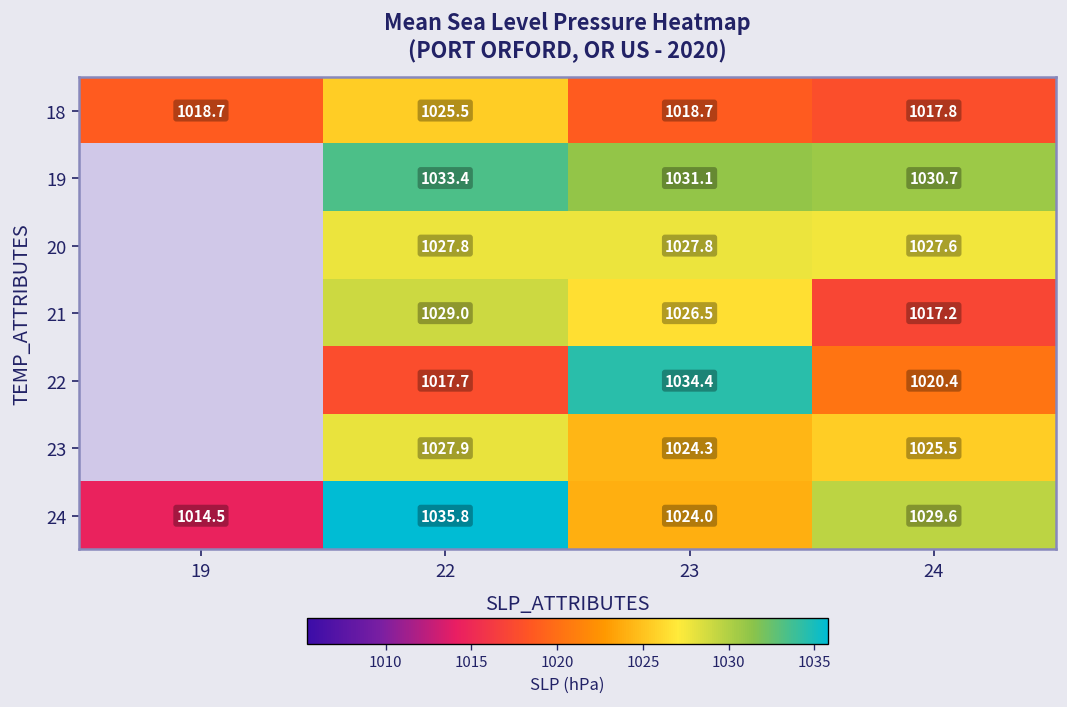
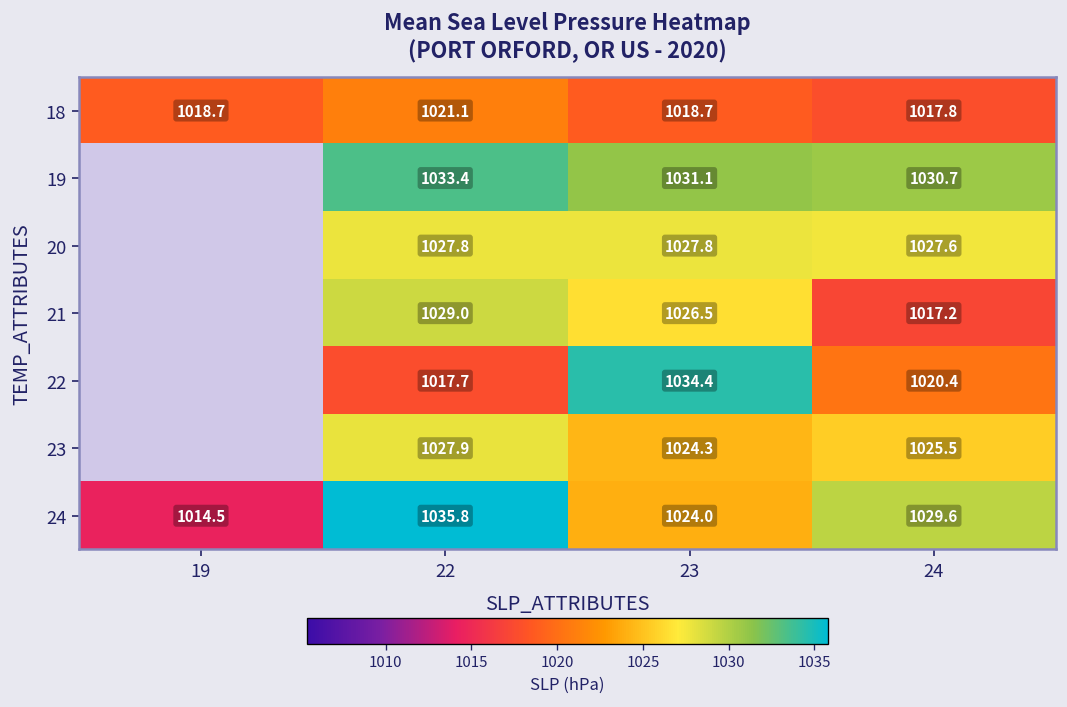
18, 22: 1025.5 -> 1021.1
